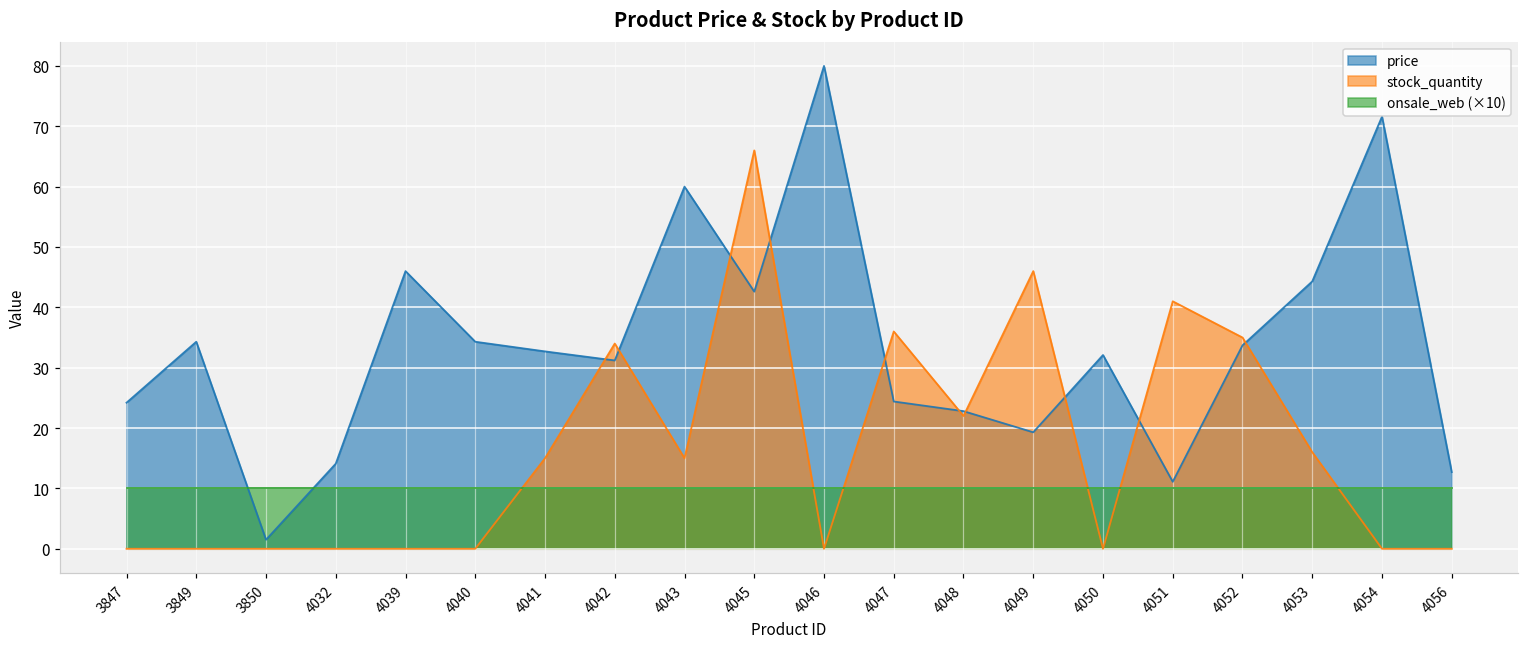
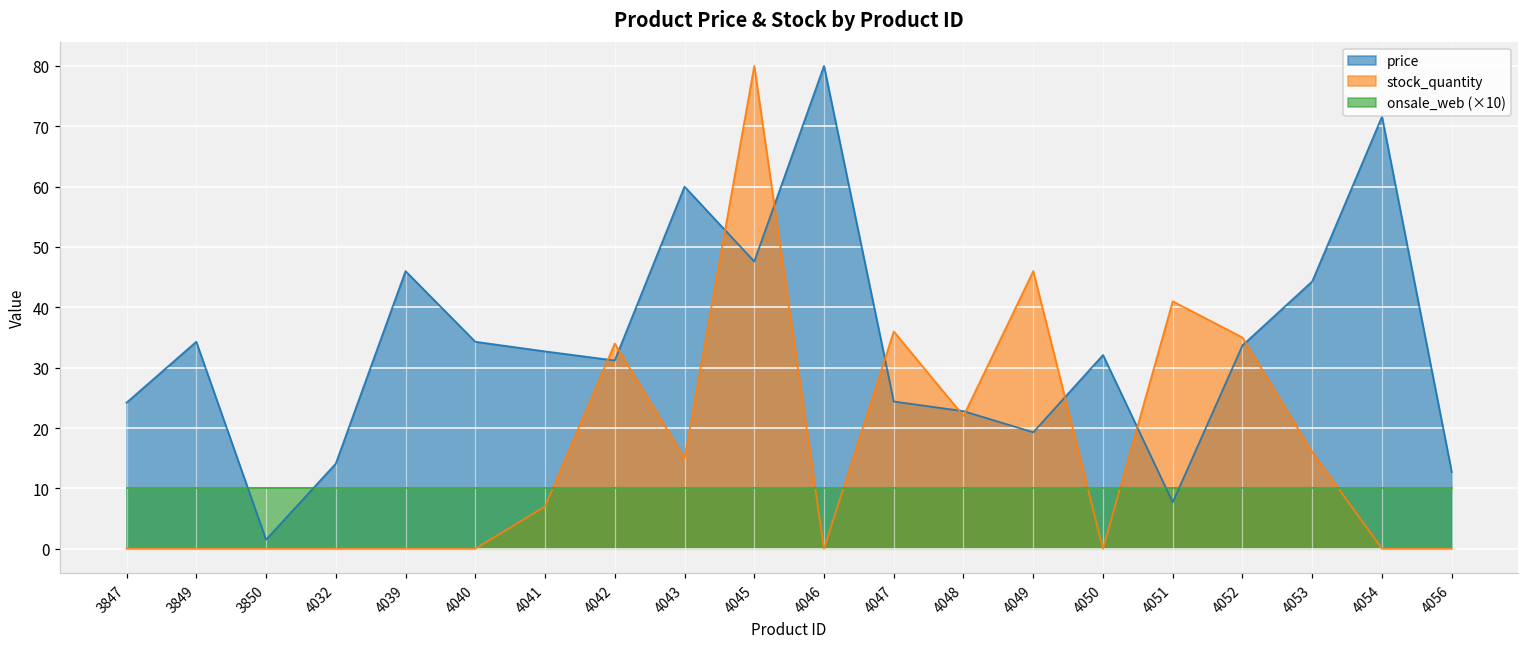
stock_quantity, 4041: 15 -> 7
price, 4045: 43 -> 48
stock_quantity, 4045: 66 -> 80
price, 4051: 11 -> 8
